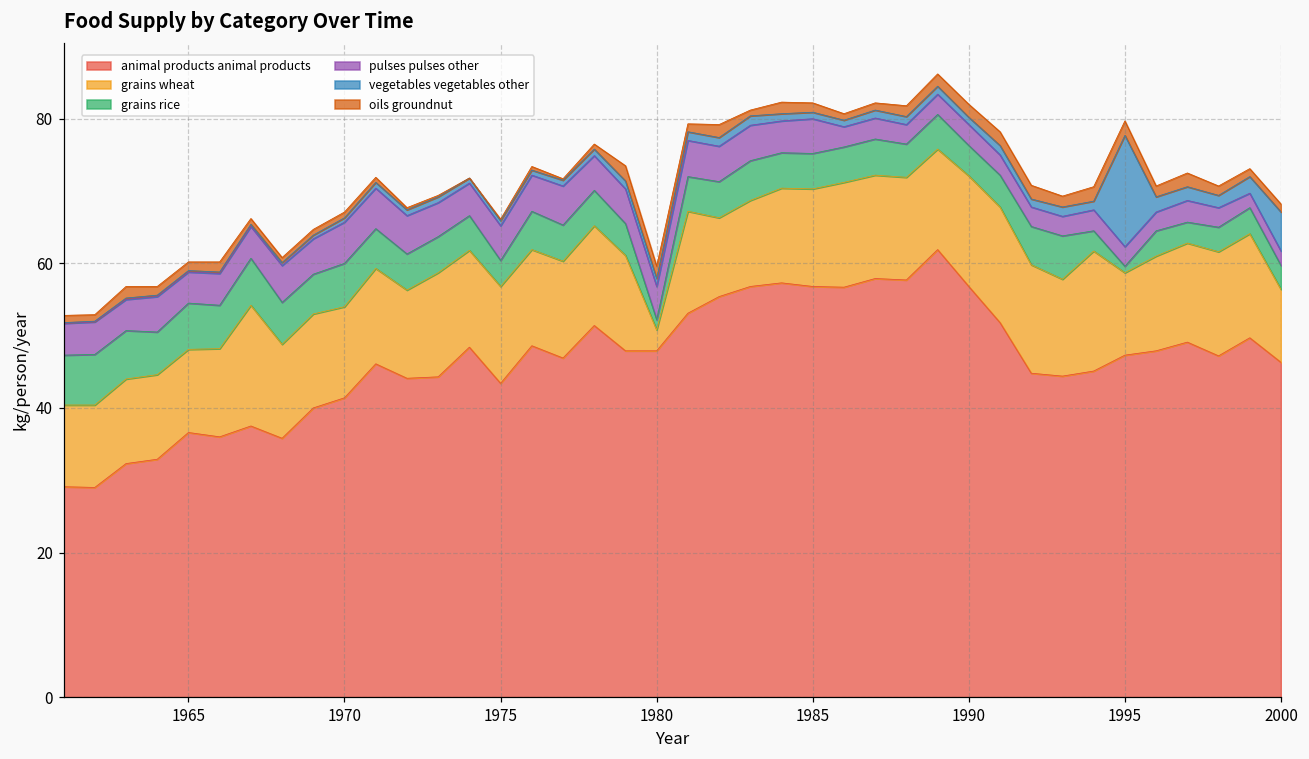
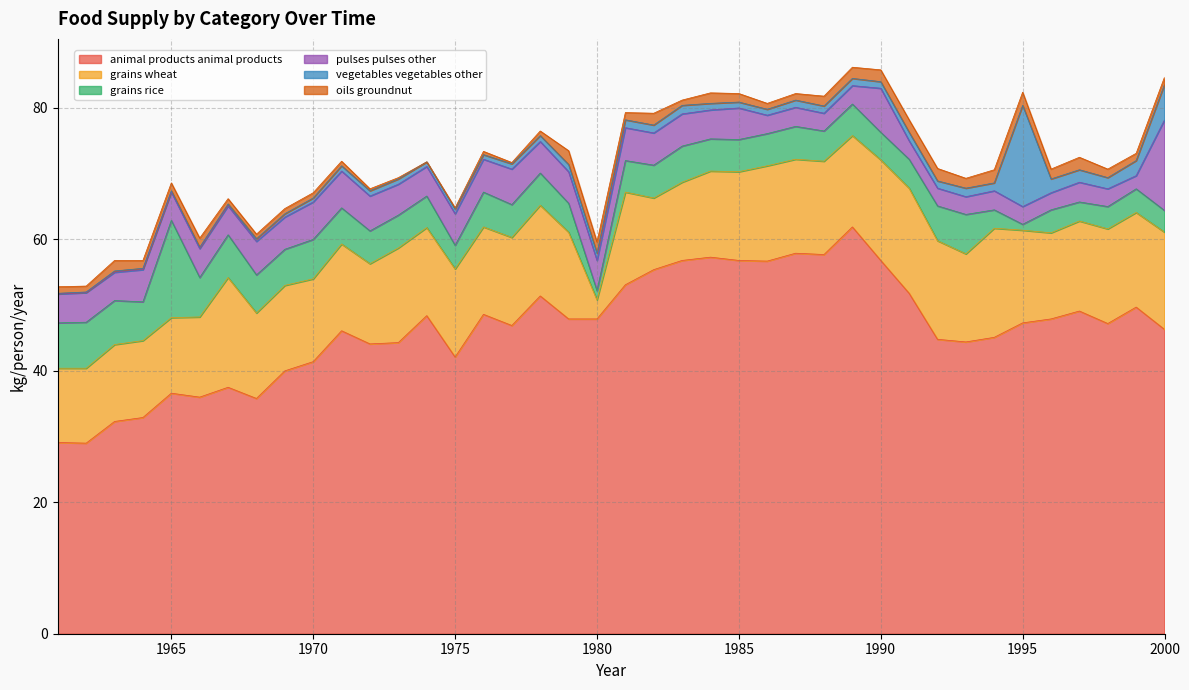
grains rice, 1965: 6 -> 15
animal products animal products, 1975: 43 -> 42
pulses pulses other, 1990: 3 -> 7
grains wheat, 1995: 11 -> 14
grains wheat, 2000: 10 -> 15
pulses pulses other, 2000: 2 -> 14
